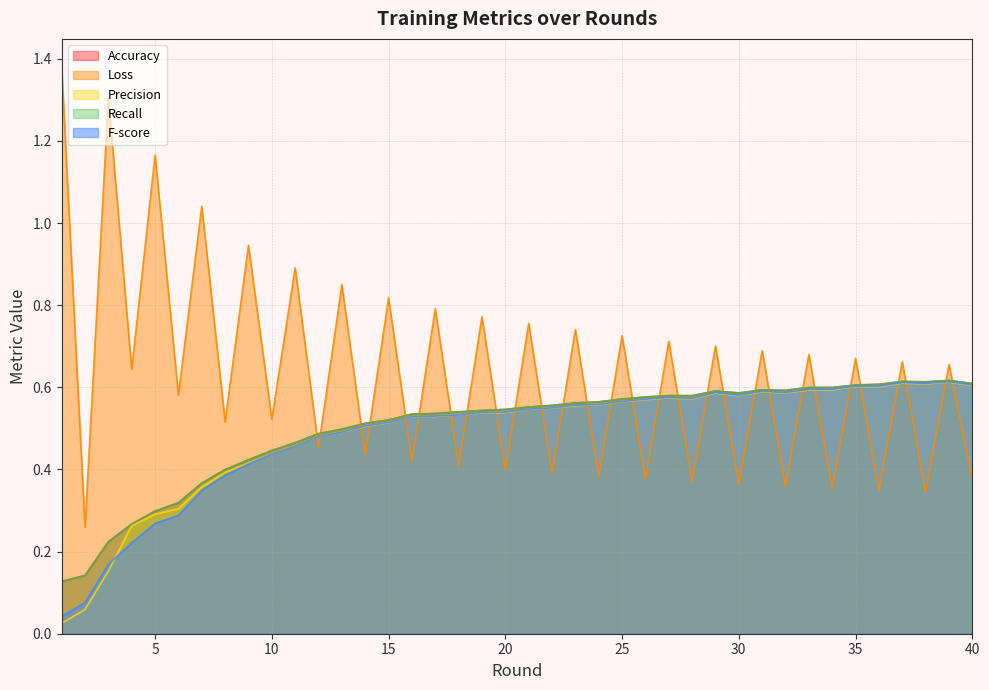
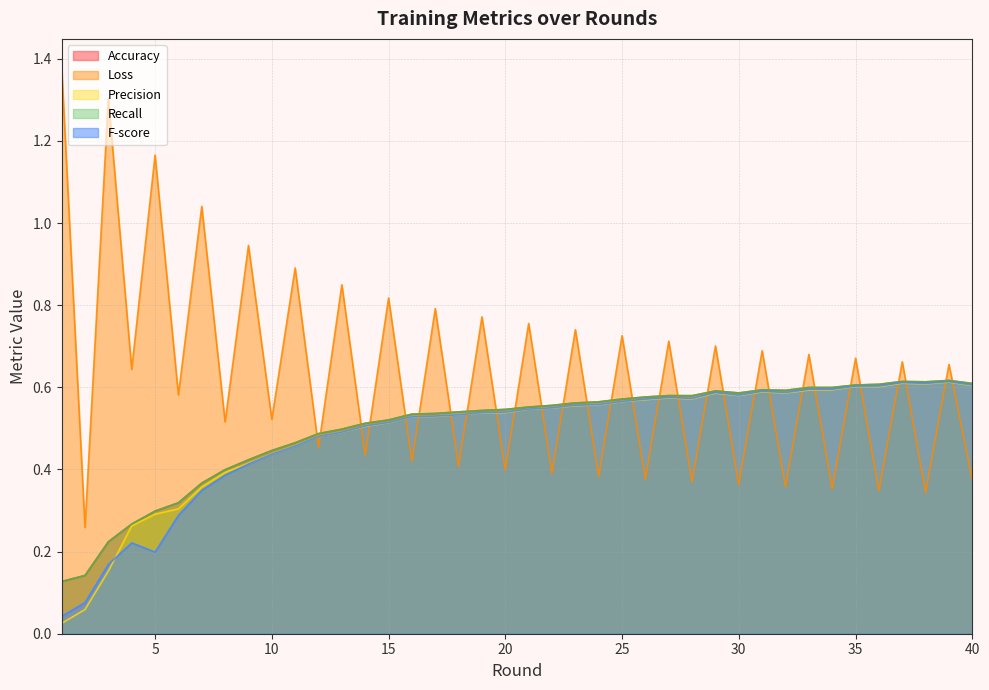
F-score, 5: 0.27 -> 0.20
